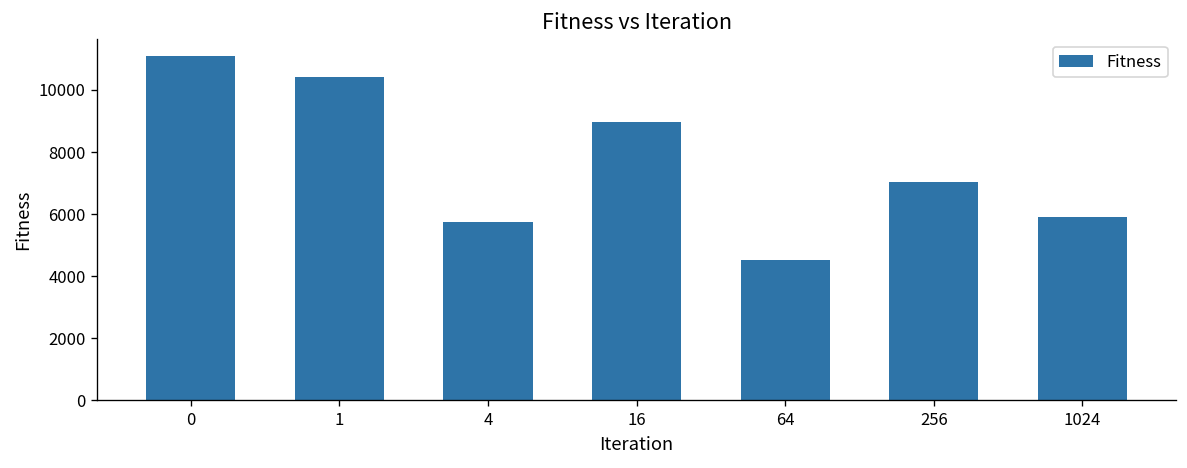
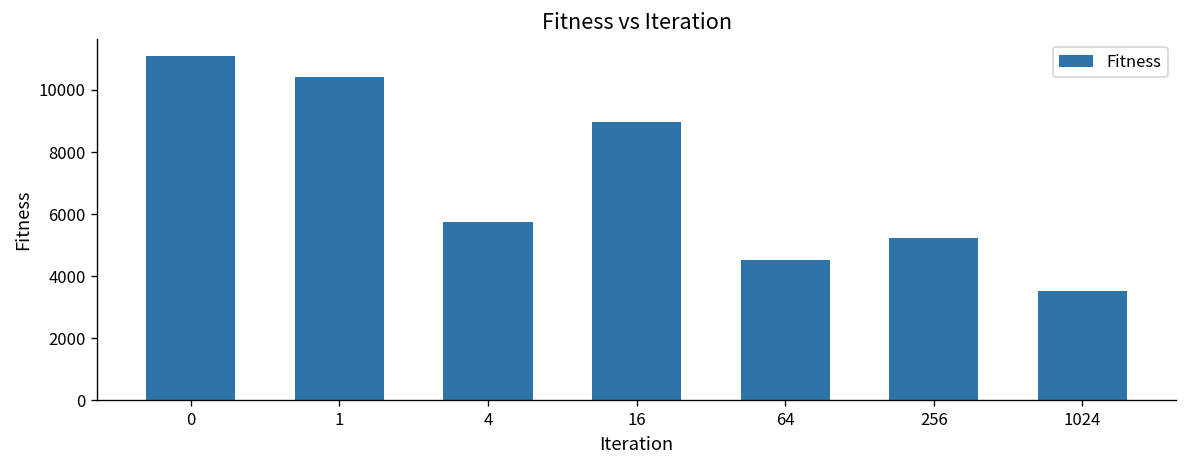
256: 7000 -> 5200
1024: 5900 -> 3500
